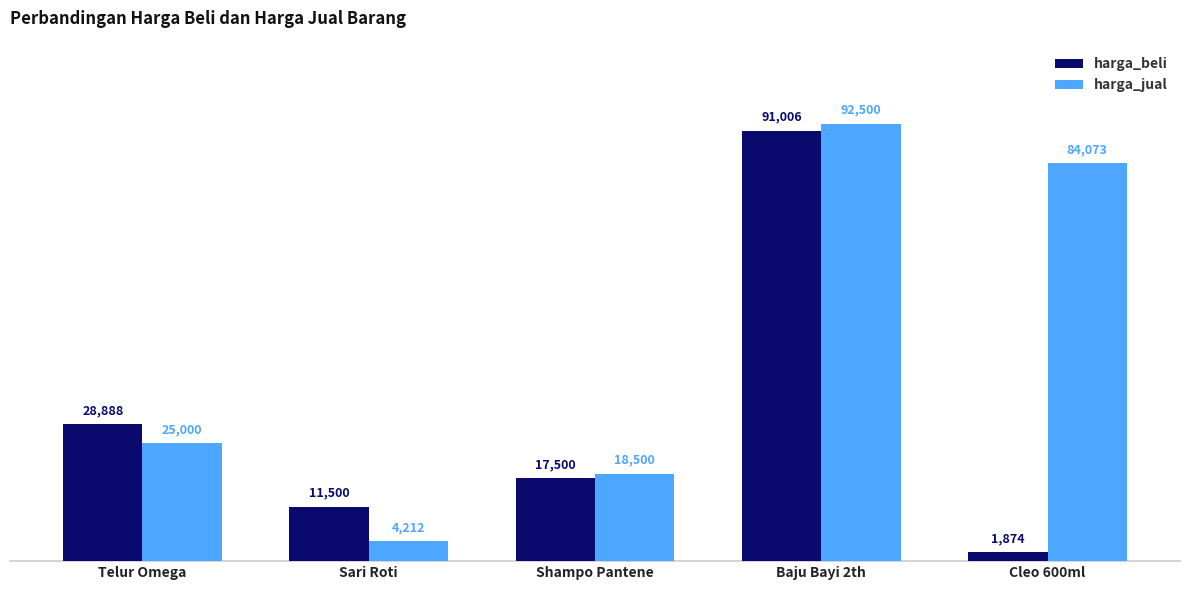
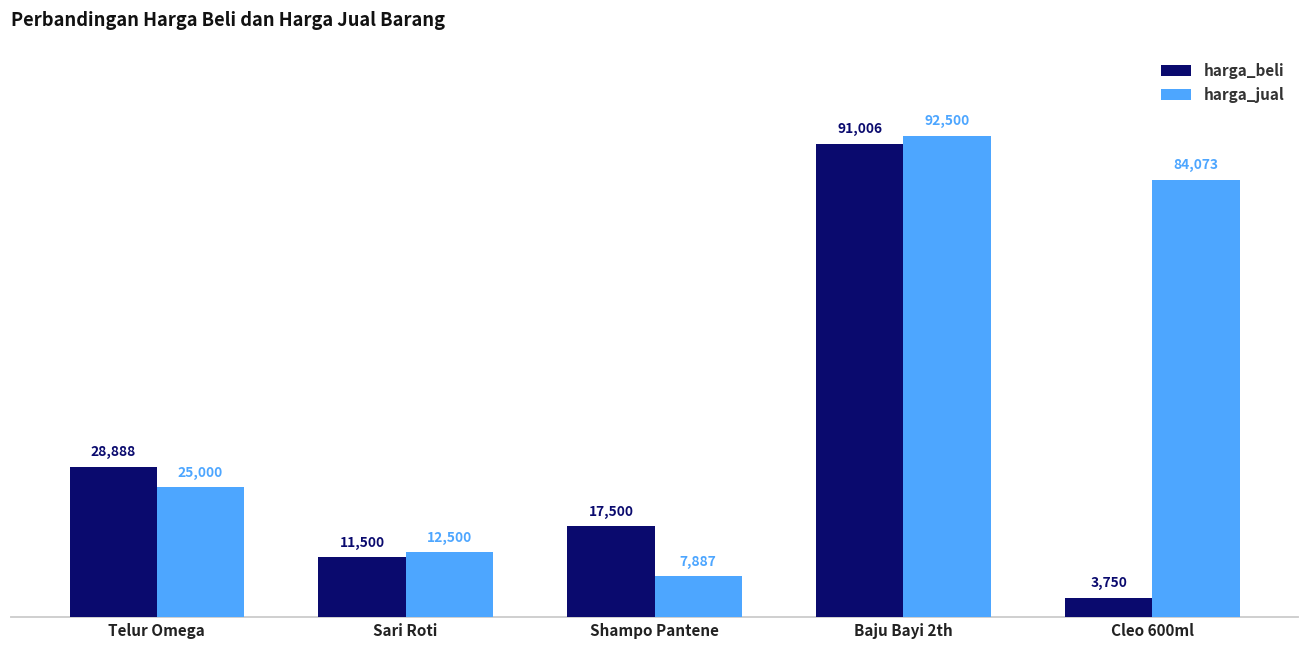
harga_jual, Sari Roti: 4,212 -> 12,500
harga_jual, Shampo Pantene: 18,500 -> 7,887
harga_beli, Cleo 600ml: 1,874 -> 3,750
